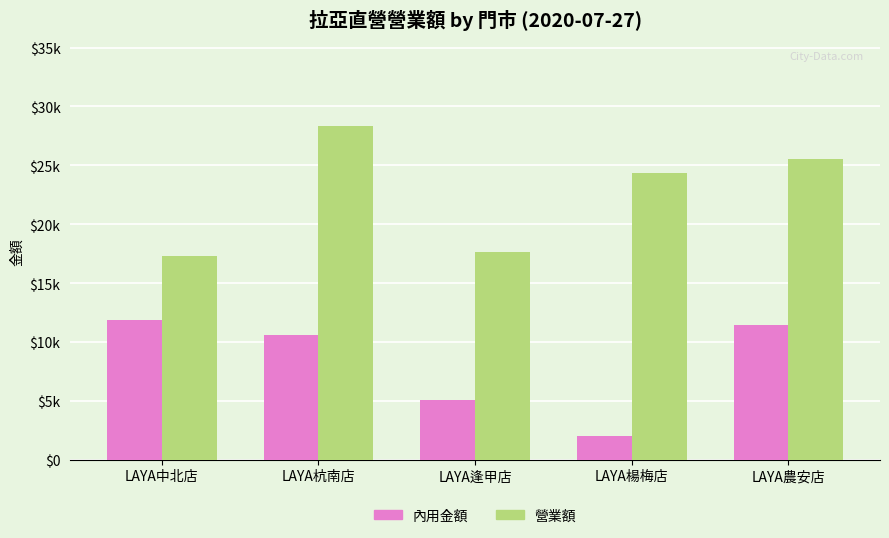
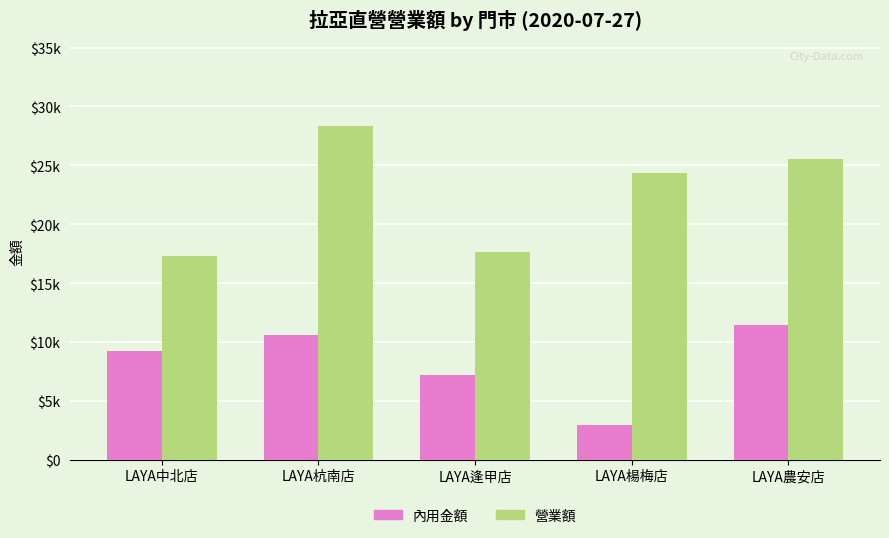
內用金額, LAYA中北店: $11900 -> $9200
內用金額, LAYA逢甲店: $5100 -> $7200
內用金額, LAYA楊梅店: $2000 -> $3000
